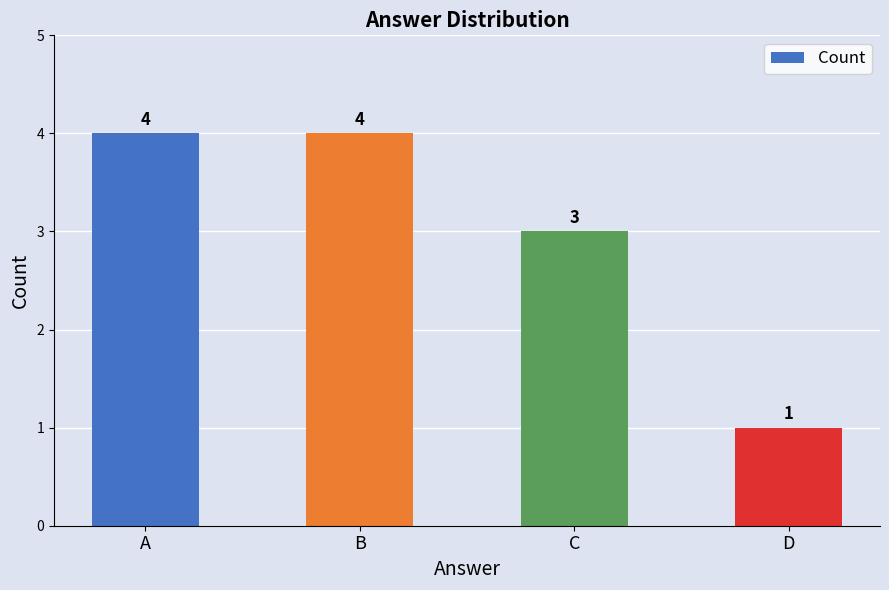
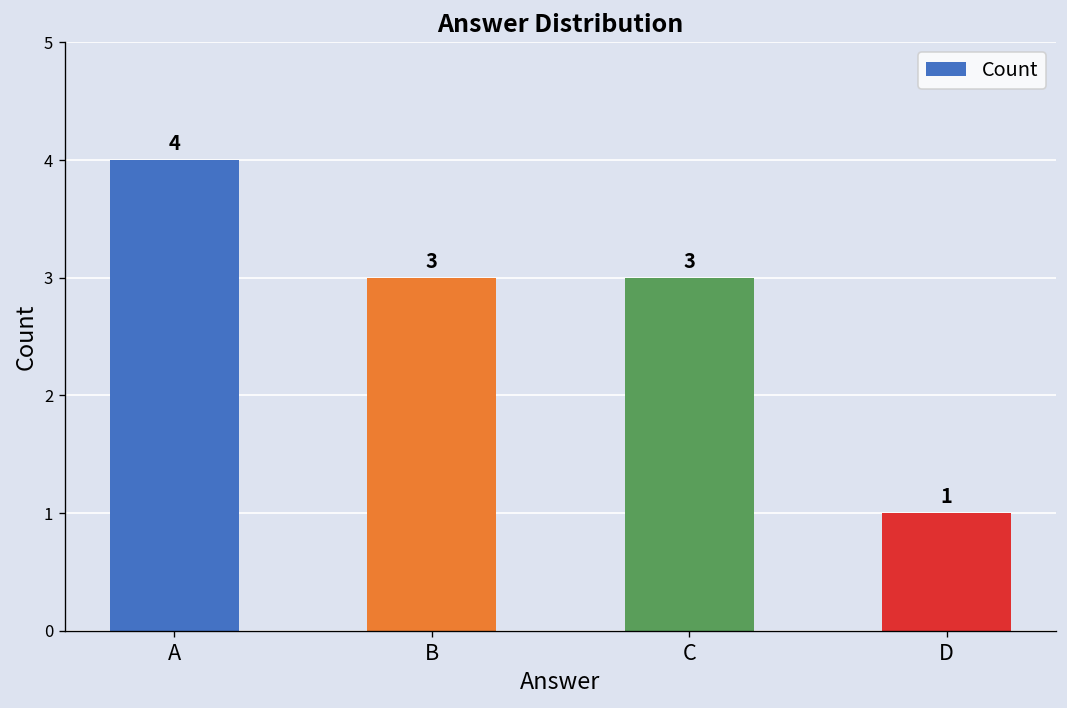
B: 4 -> 3
